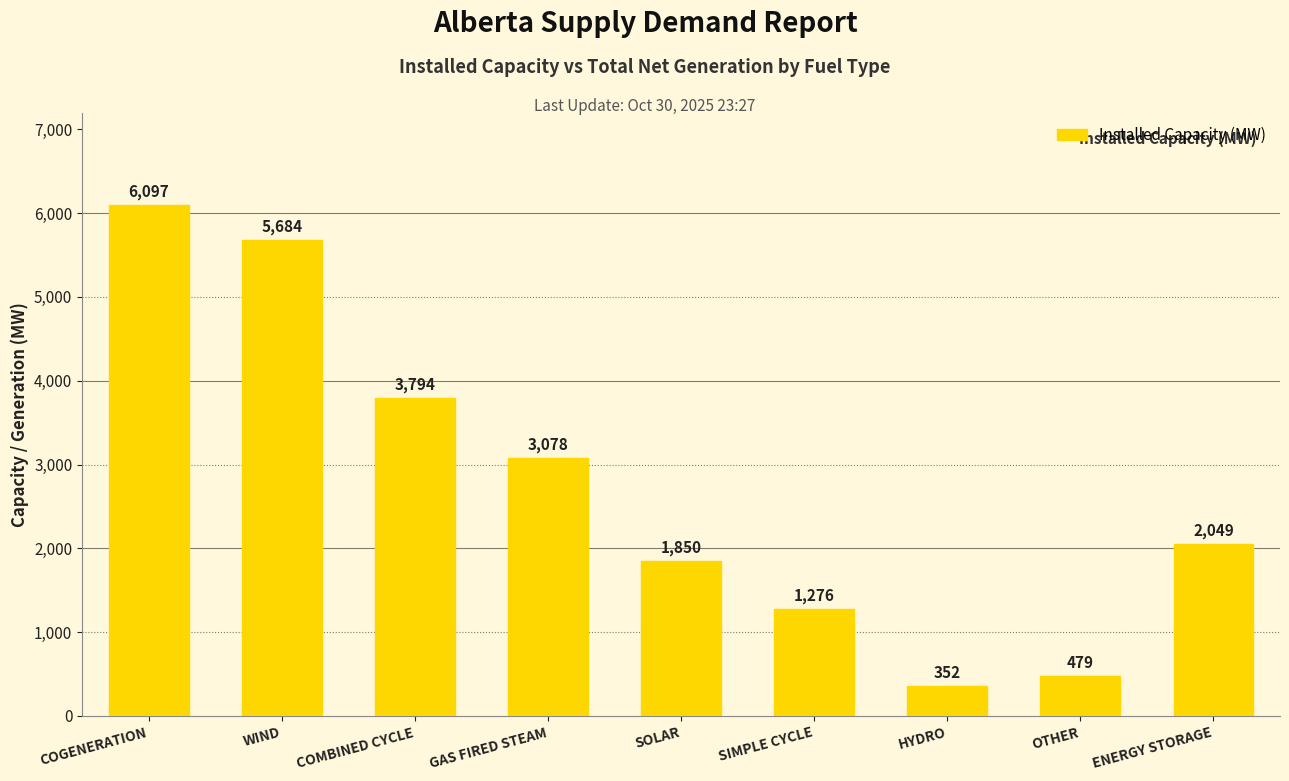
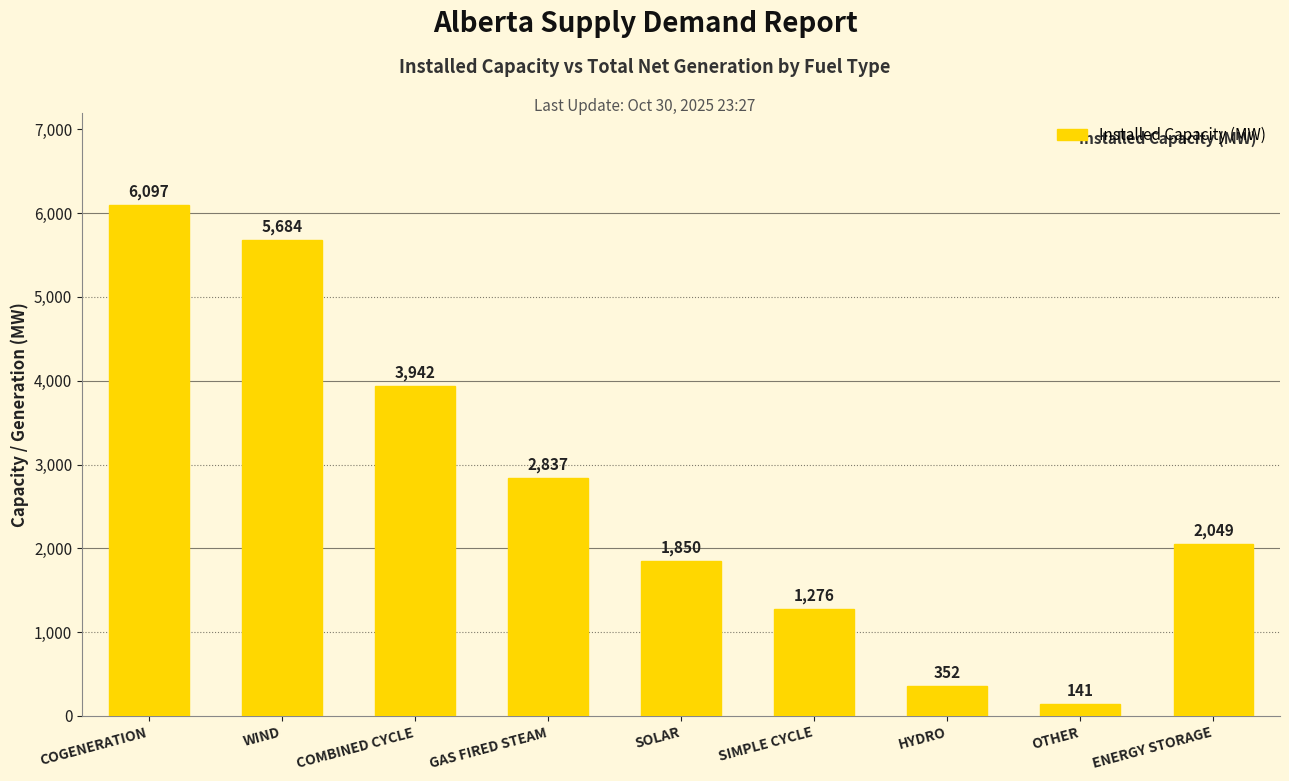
COMBINED CYCLE: 3,794 -> 3,942
GAS FIRED STEAM: 3,078 -> 2,837
OTHER: 479 -> 141
